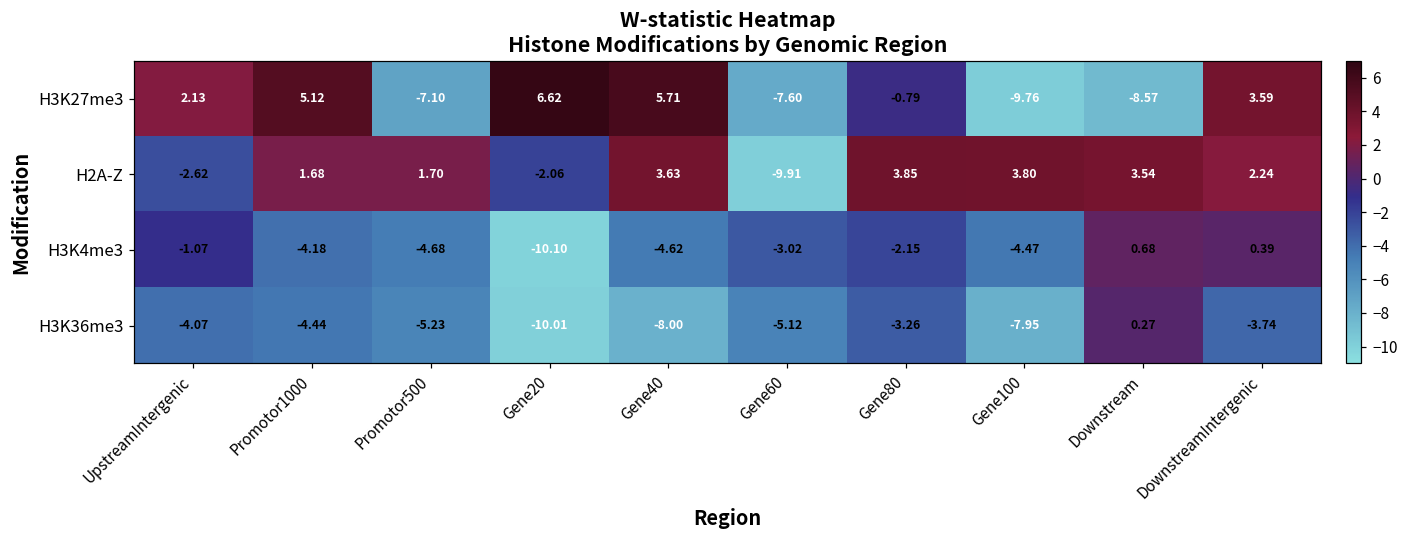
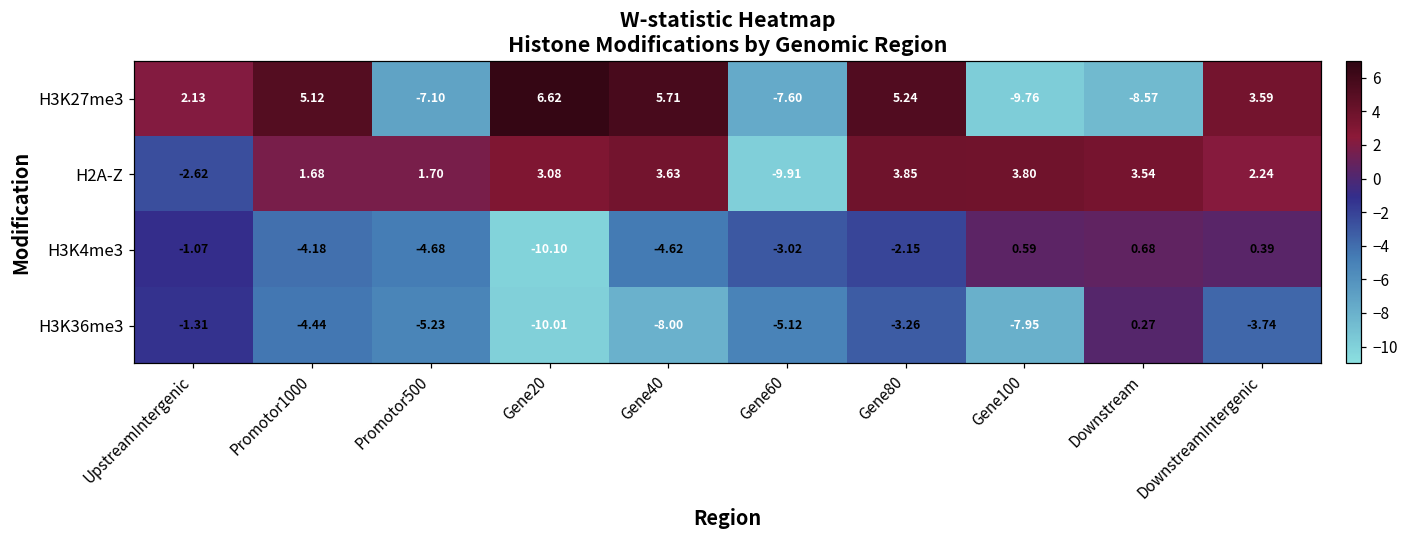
H3K27me3, Gene80: -0.79 -> 5.24
H2A-Z, Gene20: -2.06 -> 3.08
H3K4me3, Gene100: -4.47 -> 0.59
H3K36me3, UpstreamIntergenic: -4.07 -> -1.31
